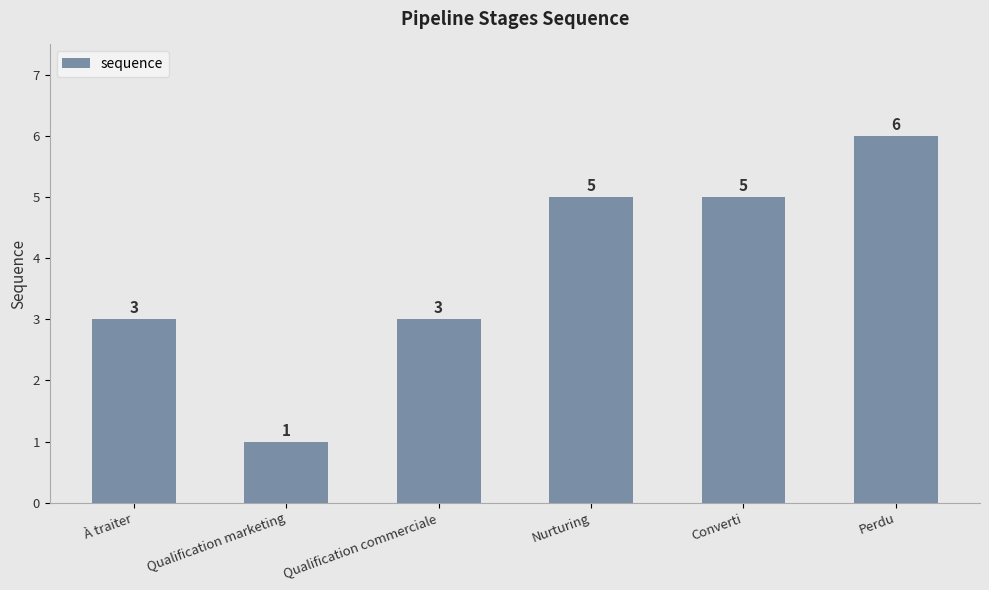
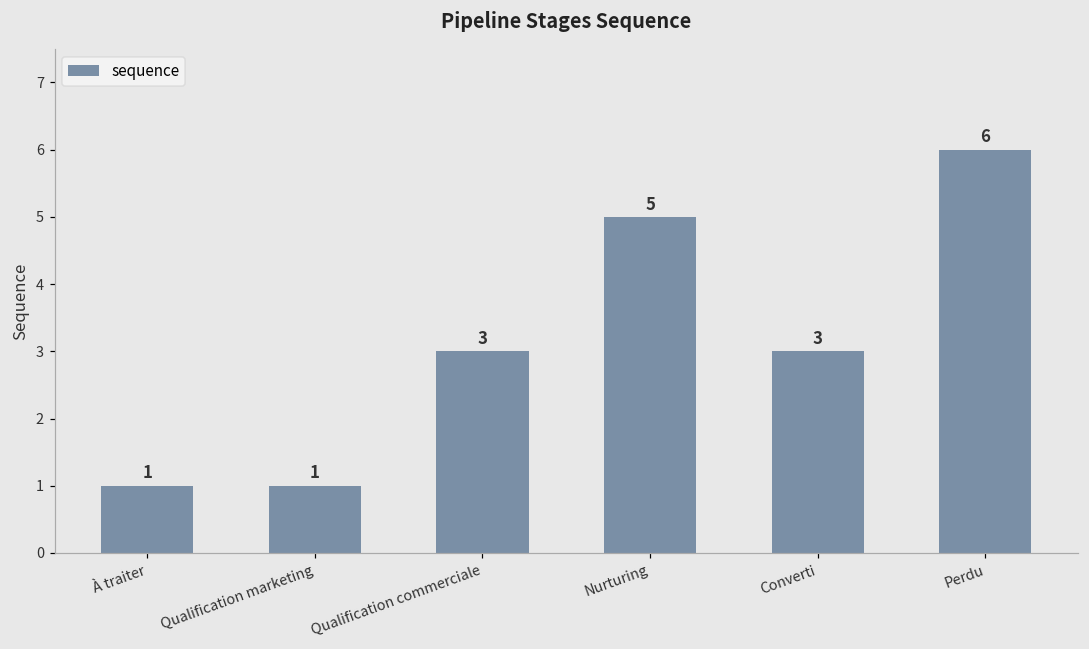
À traiter: 3 -> 1
Converti: 5 -> 3
